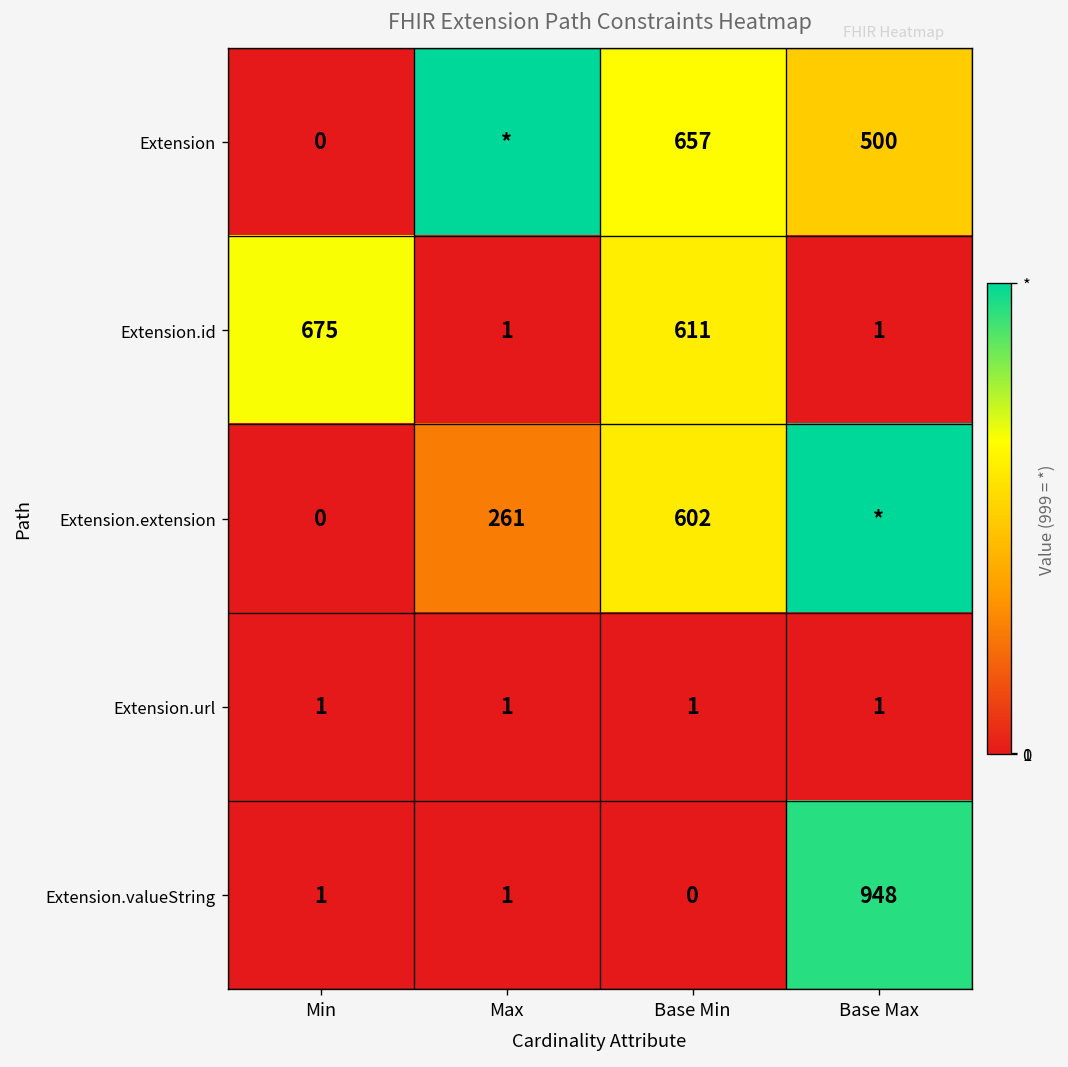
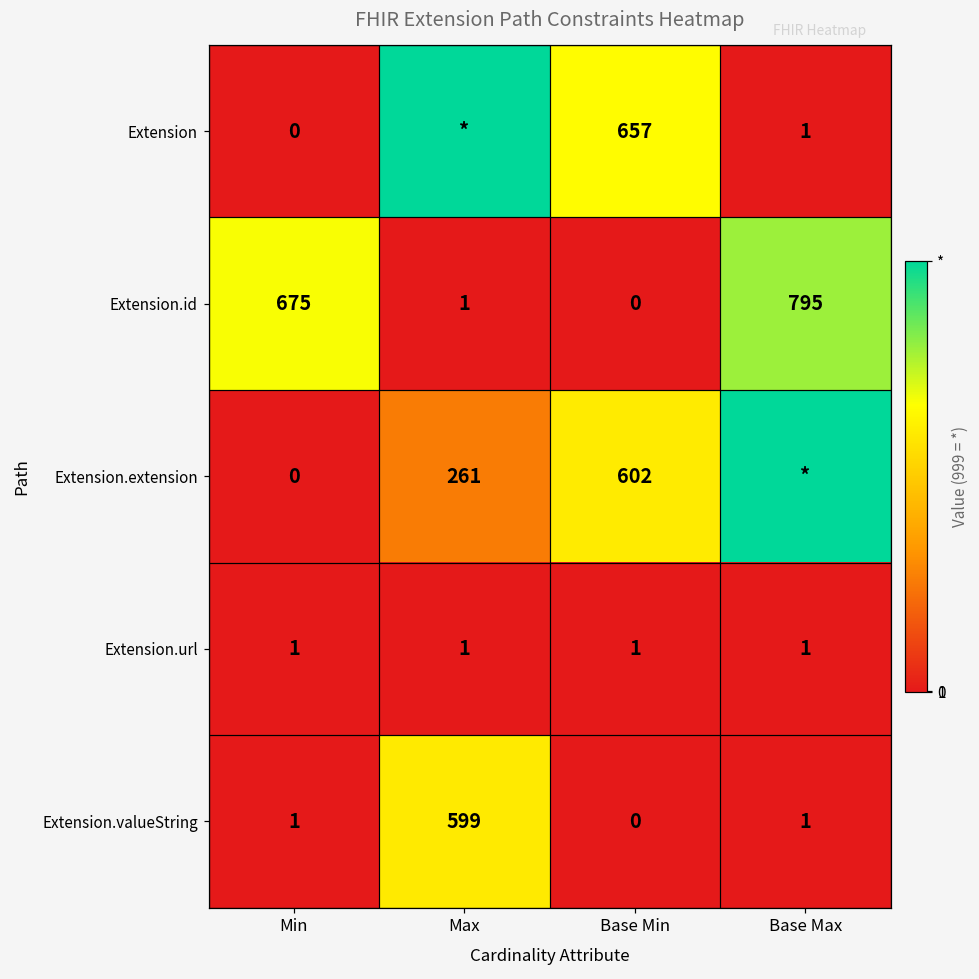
Extension, Base Max: 500 -> 1
Extension.id, Base Min: 611 -> 0
Extension.id, Base Max: 1 -> 795
Extension.valueString, Max: 1 -> 599
Extension.valueString, Base Max: 948 -> 1
